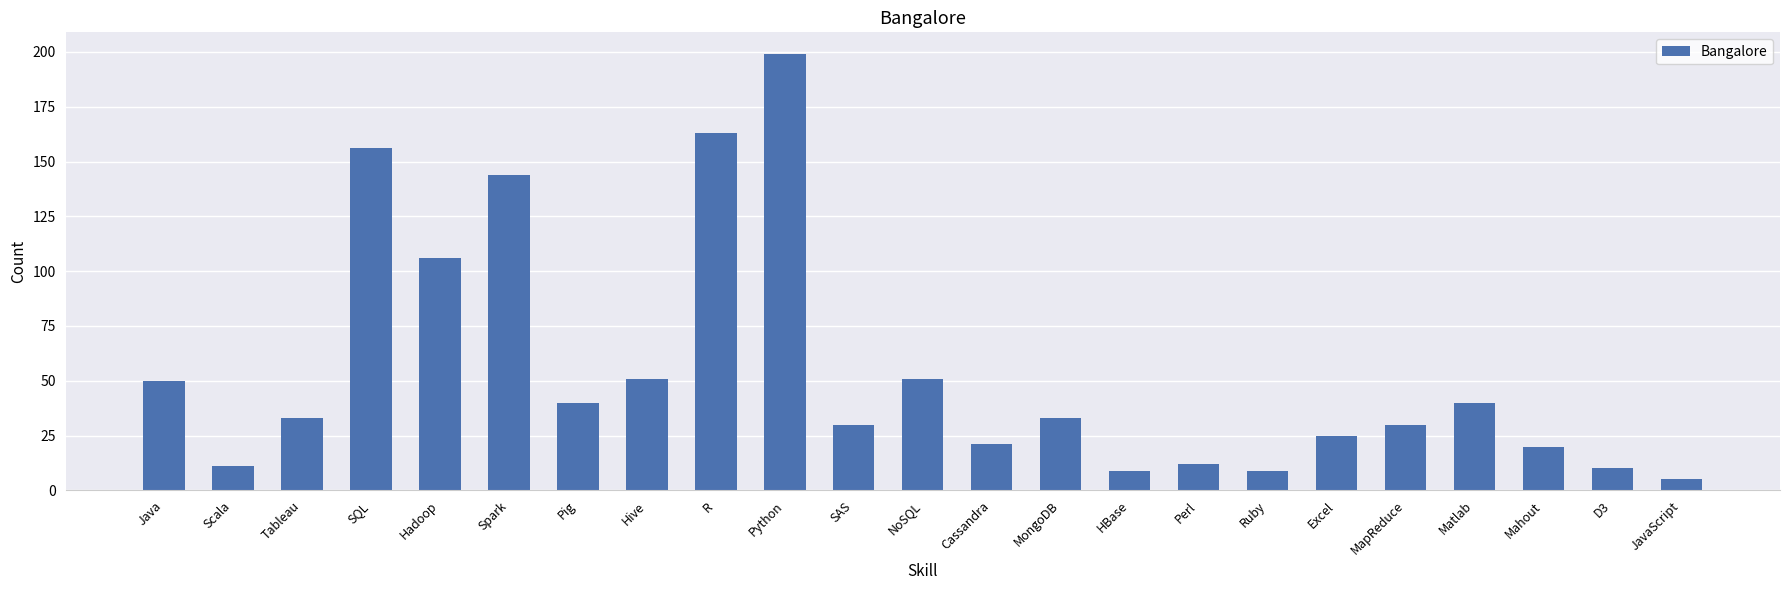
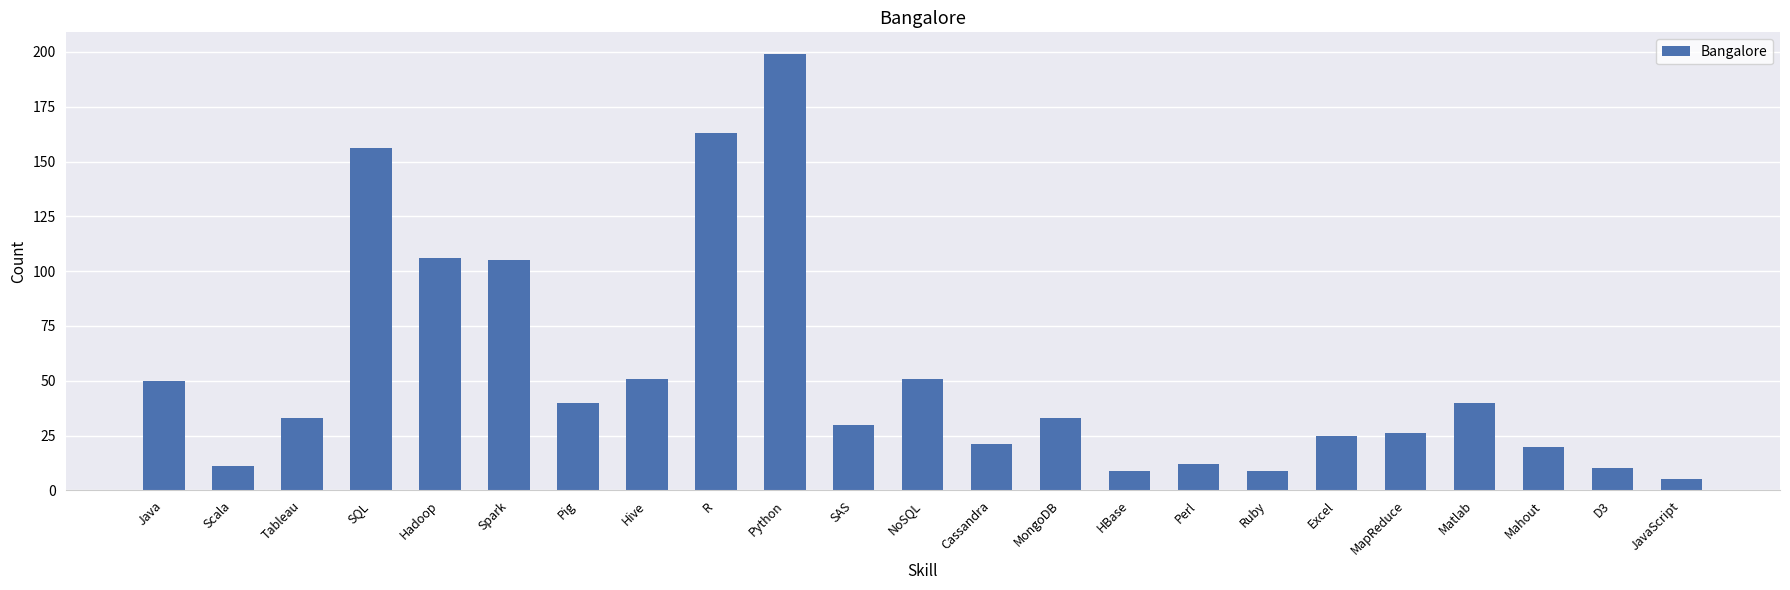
Spark: 144 -> 105
MapReduce: 30 -> 26
